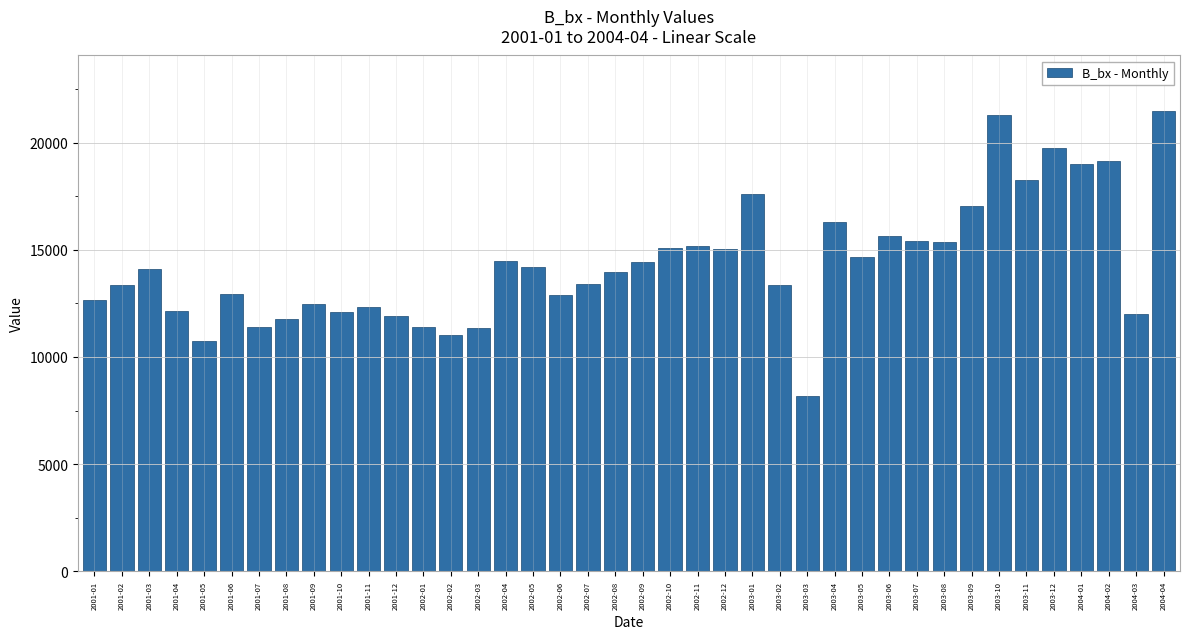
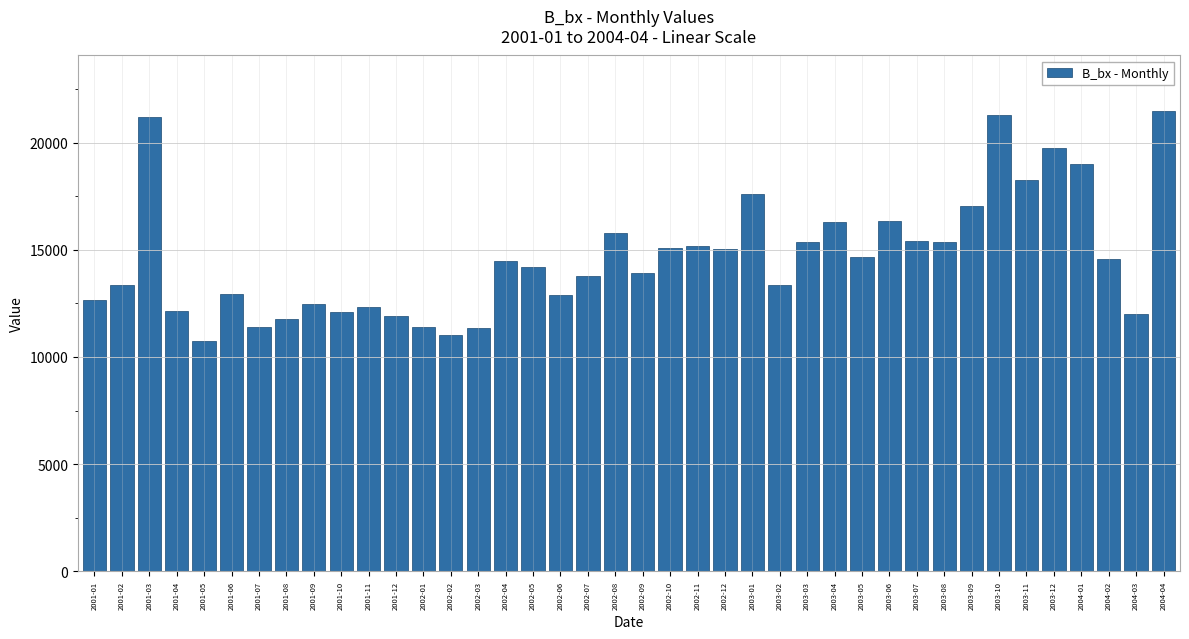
2001-03: 14100 -> 21200
2002-07: 13400 -> 13800
2002-08: 14000 -> 15800
2002-09: 14400 -> 13900
2003-03: 8200 -> 15400
2003-06: 15700 -> 16400
2004-02: 19100 -> 14600
